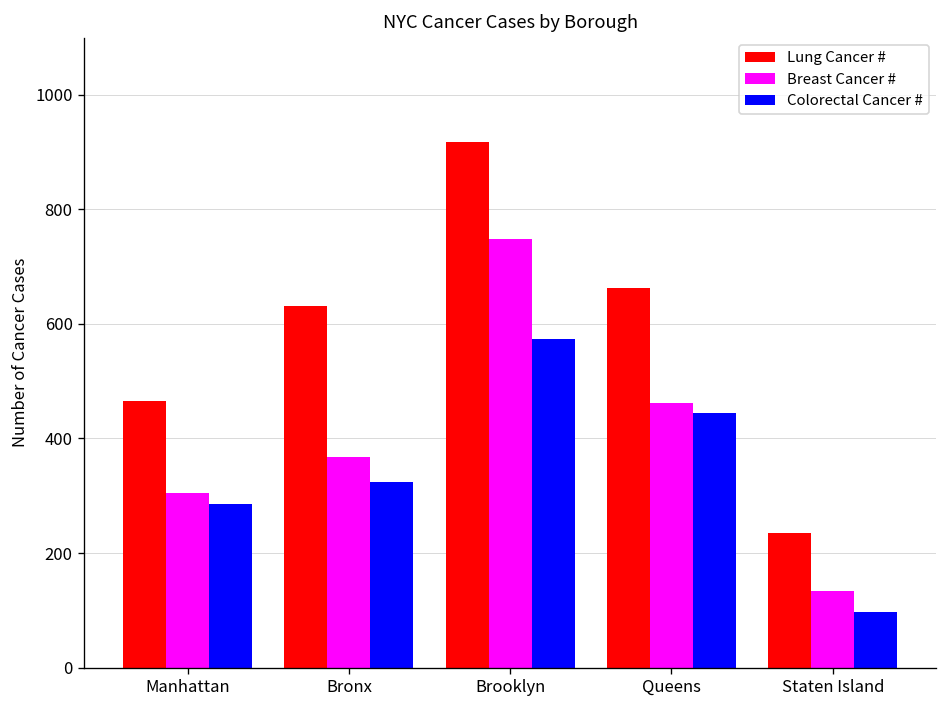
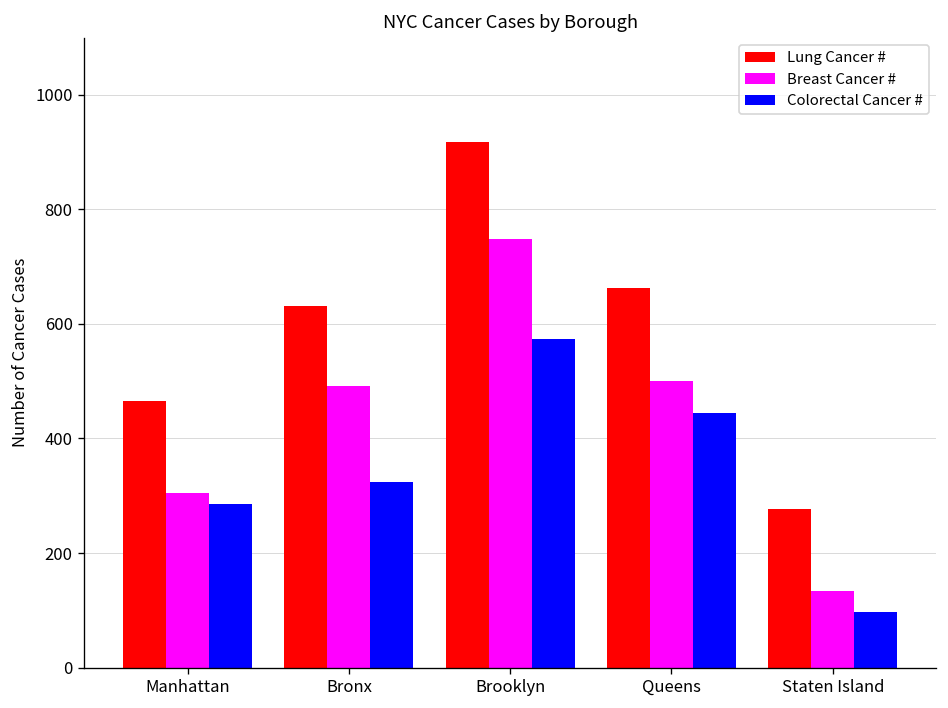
Breast Cancer #, Bronx: 370 -> 490
Breast Cancer #, Queens: 460 -> 500
Lung Cancer #, Staten Island: 240 -> 280
